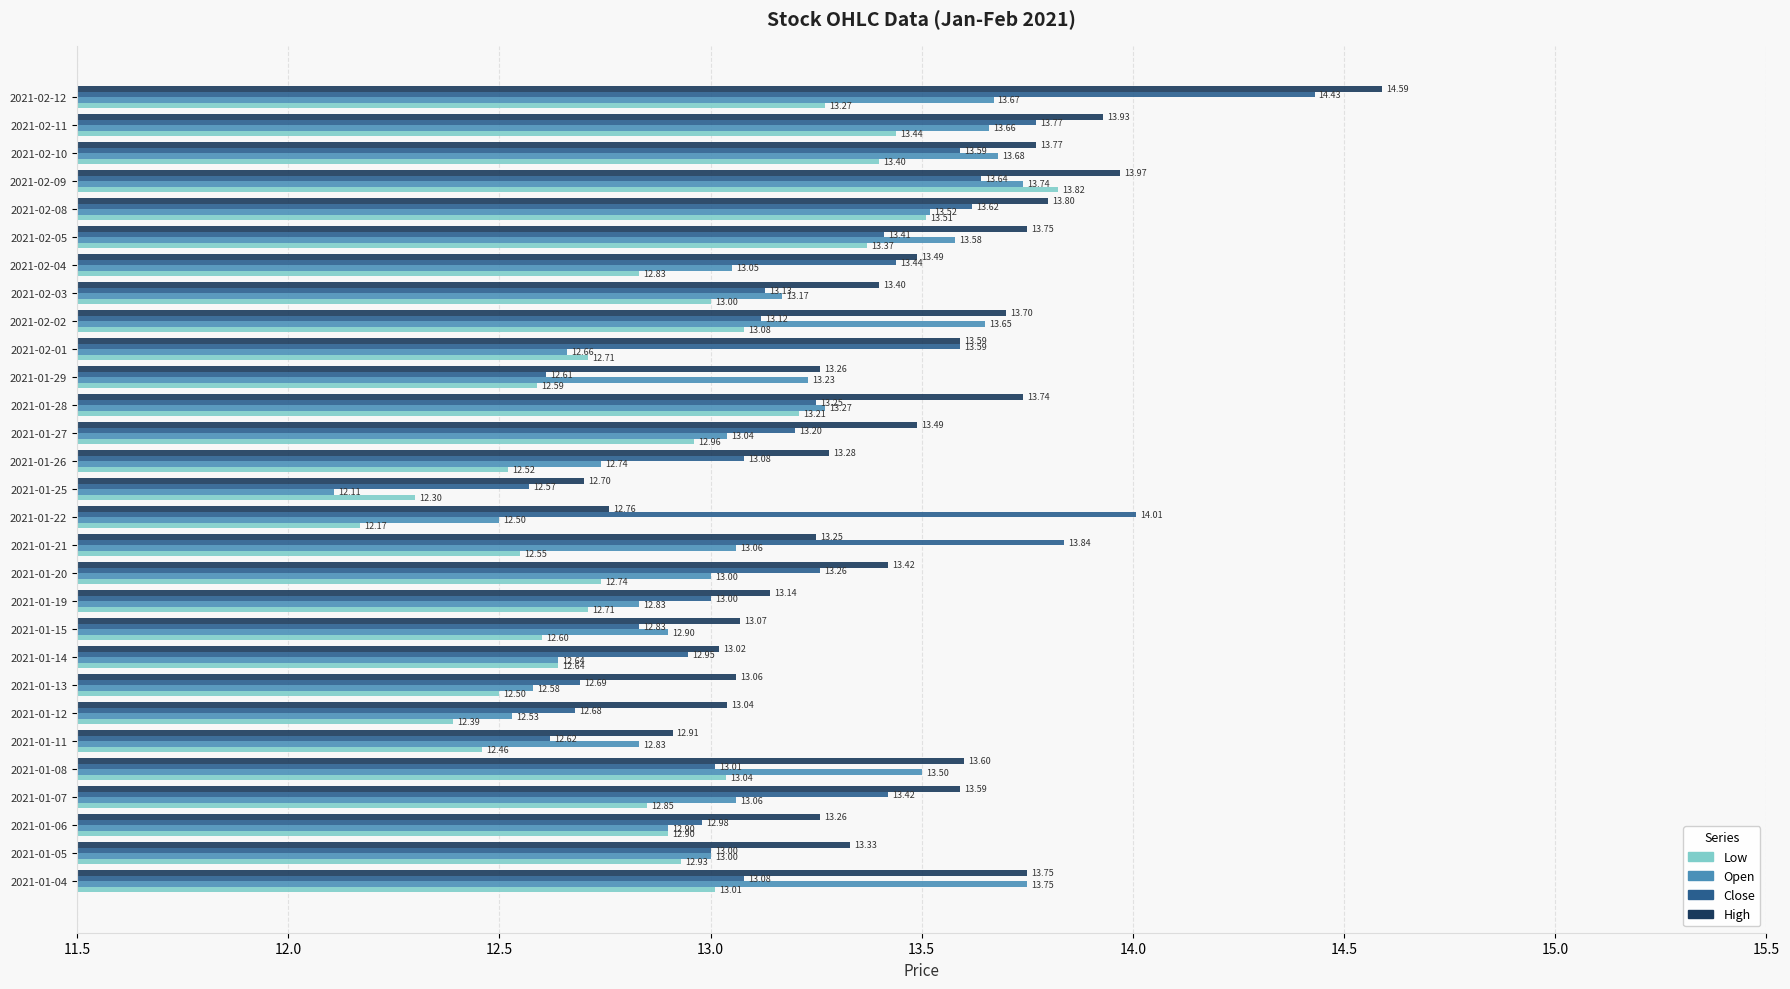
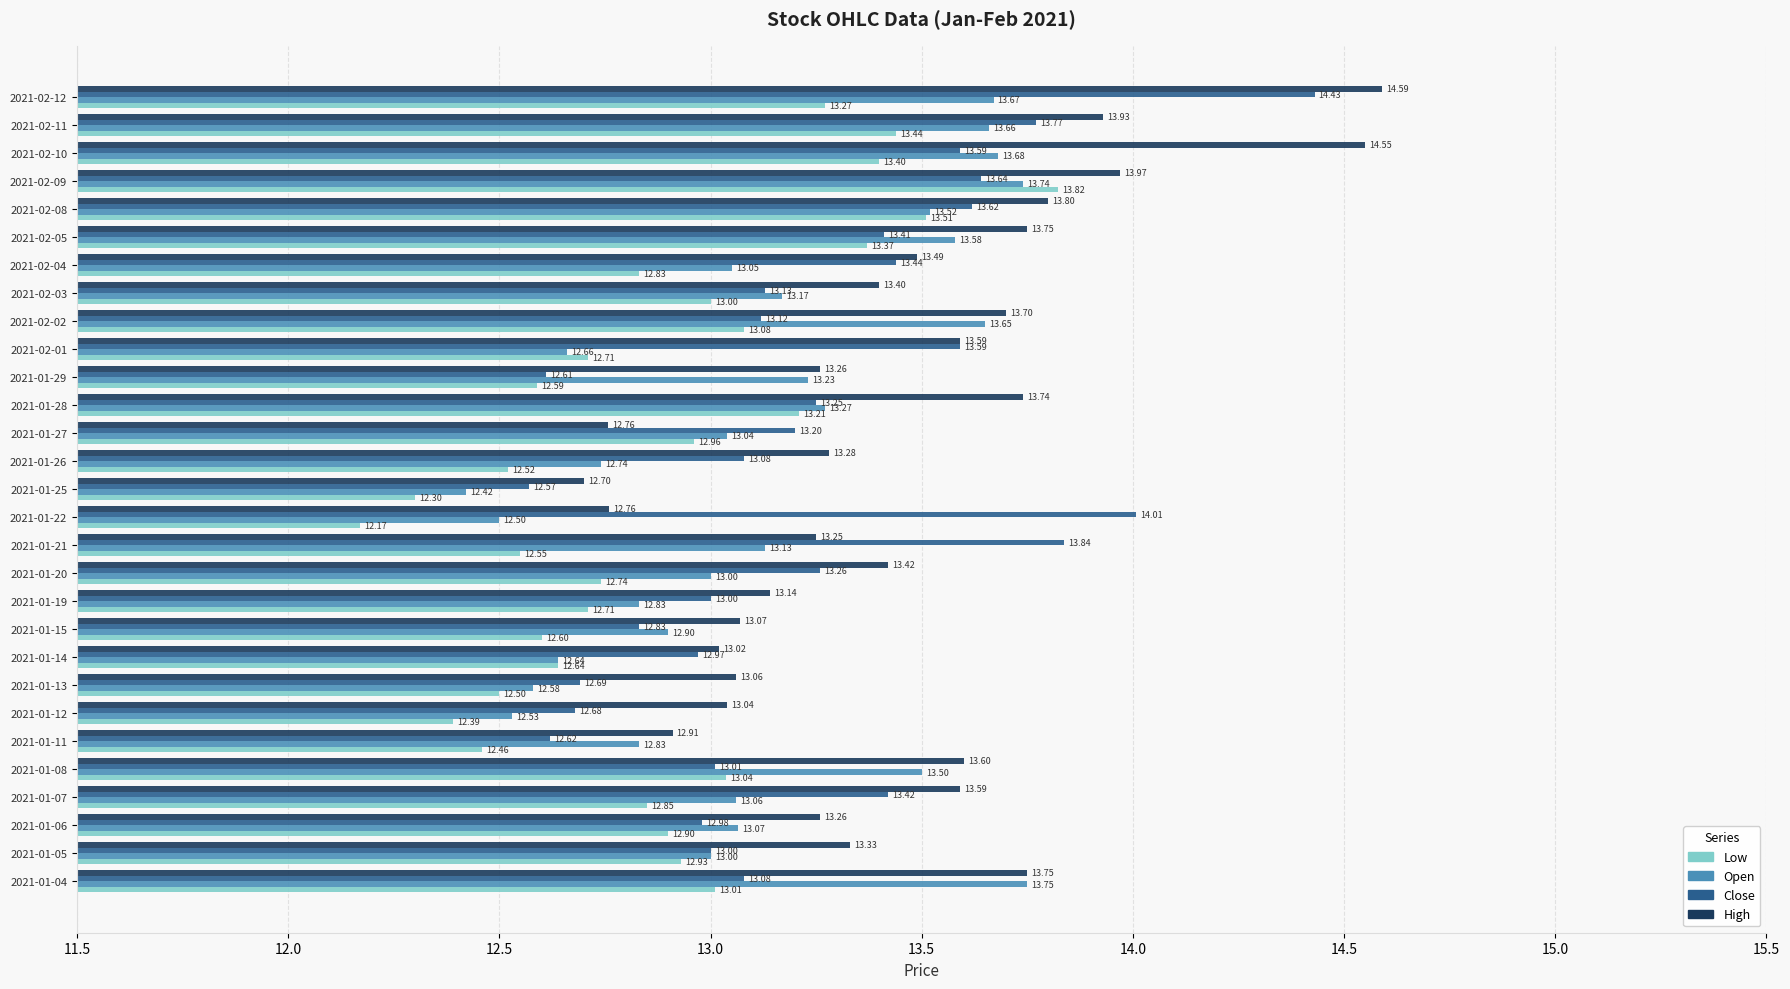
High, 2021-02-10: 13.77 -> 14.55
High, 2021-01-27: 13.49 -> 12.76
Open, 2021-01-25: 12.11 -> 12.42
Open, 2021-01-21: 13.06 -> 13.13
Close, 2021-01-14: 12.95 -> 12.97
Open, 2021-01-06: 12.90 -> 13.07
